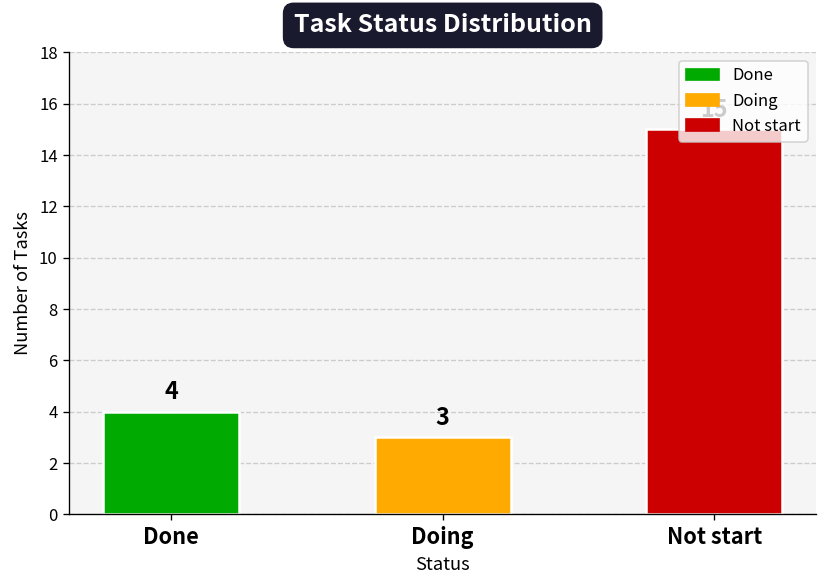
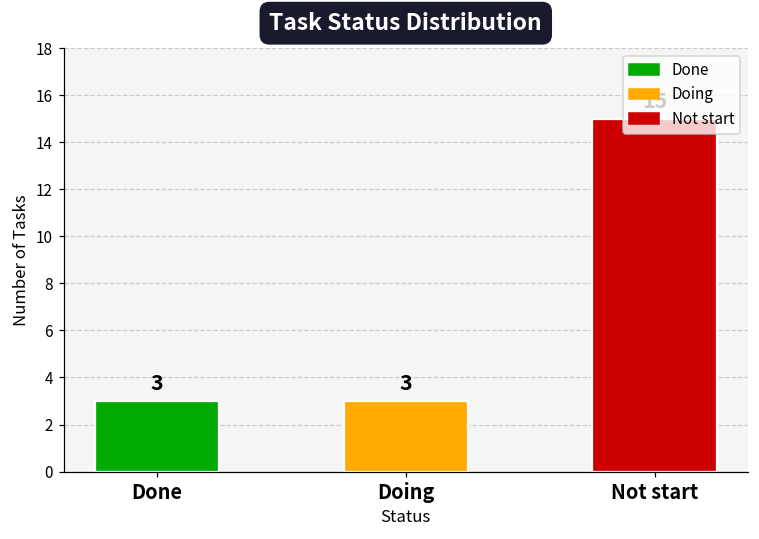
Done: 4 -> 3
